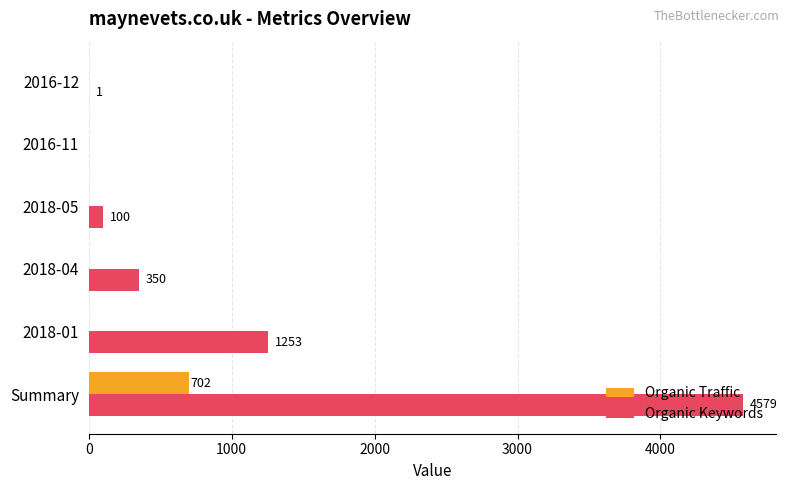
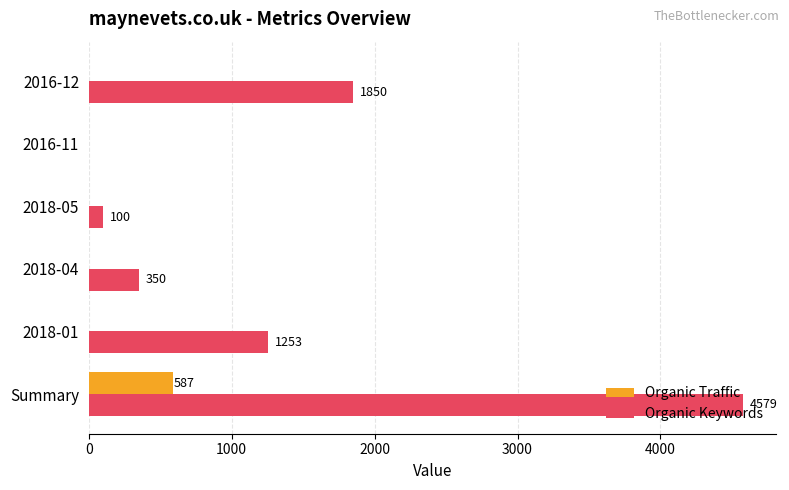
Organic Keywords, 2016-12: 1 -> 1850
Organic Traffic, Summary: 702 -> 587
